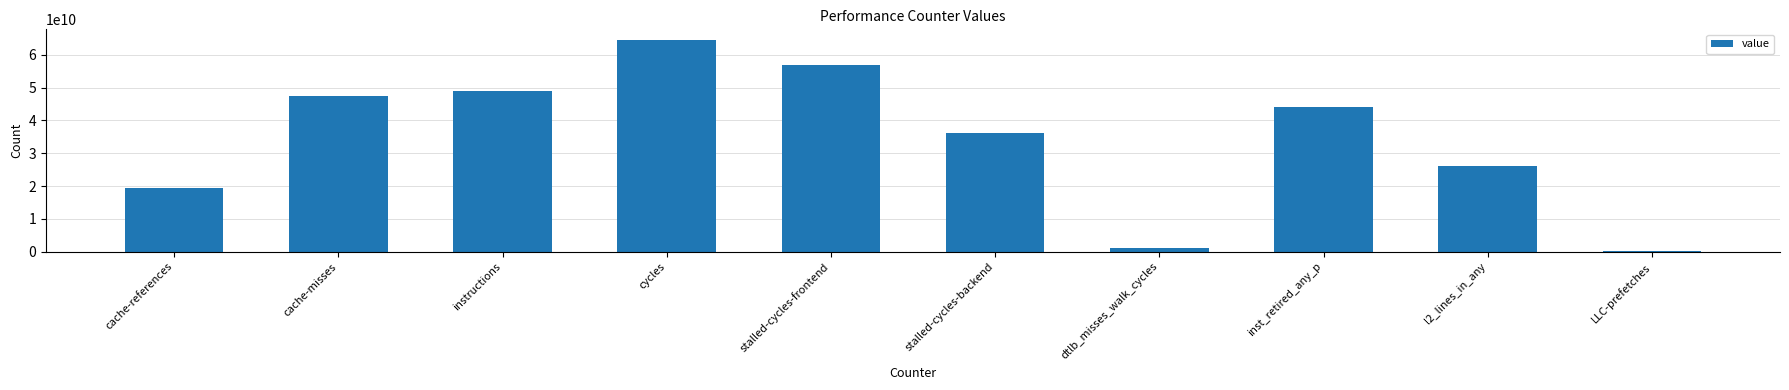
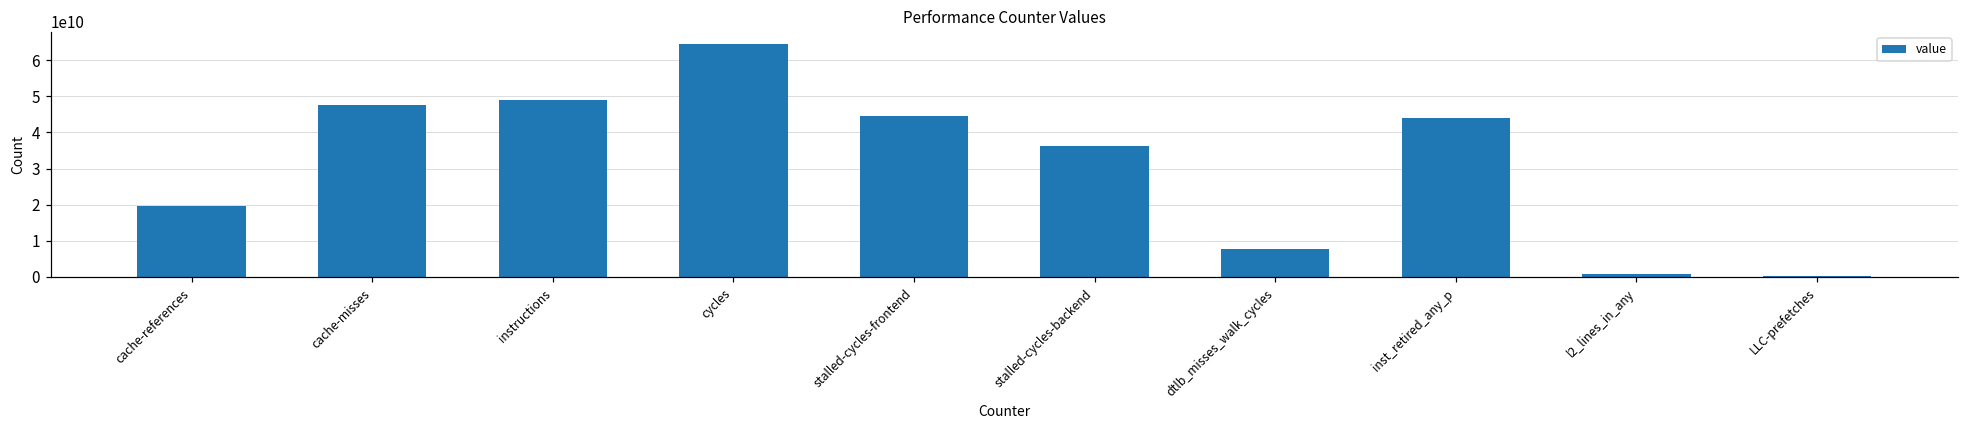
stalled-cycles-frontend: 57000000000 -> 45000000000
dtlb_misses_walk_cycles: 1000000000 -> 8000000000
l2_lines_in_any: 26000000000 -> 1000000000
